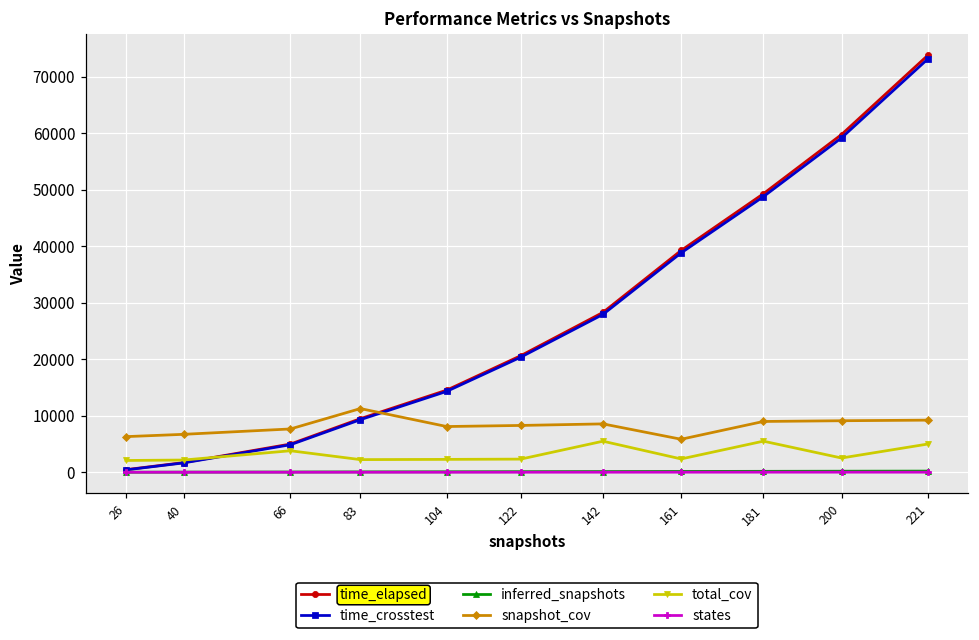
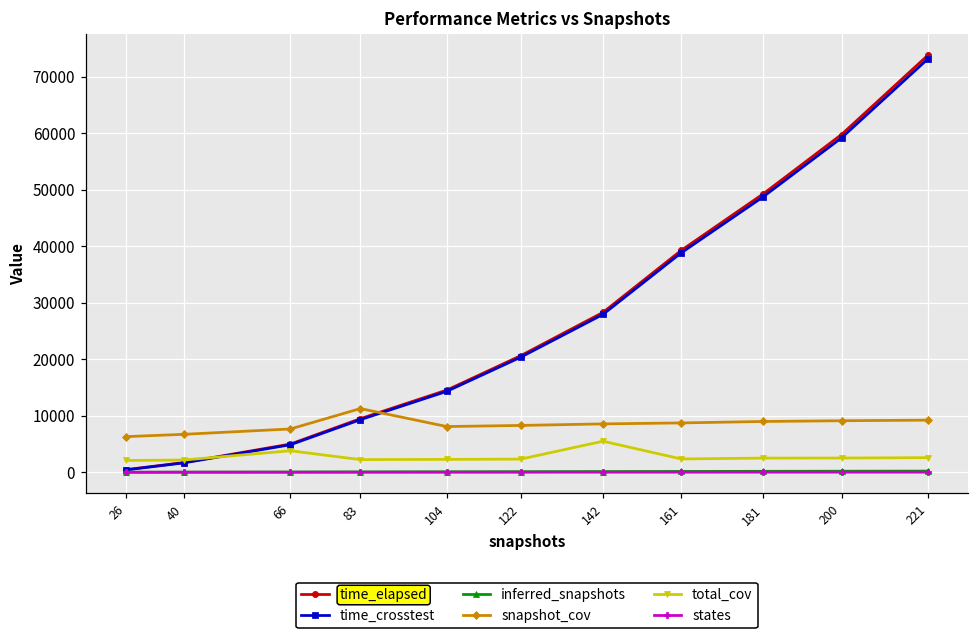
snapshot_cov, 161: 6000 -> 9000
total_cov, 181: 5000 -> 3000
total_cov, 221: 5000 -> 3000
